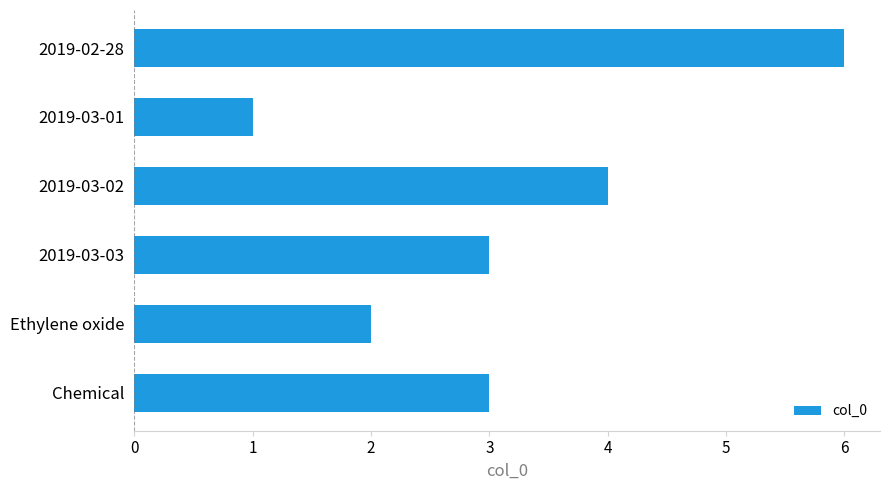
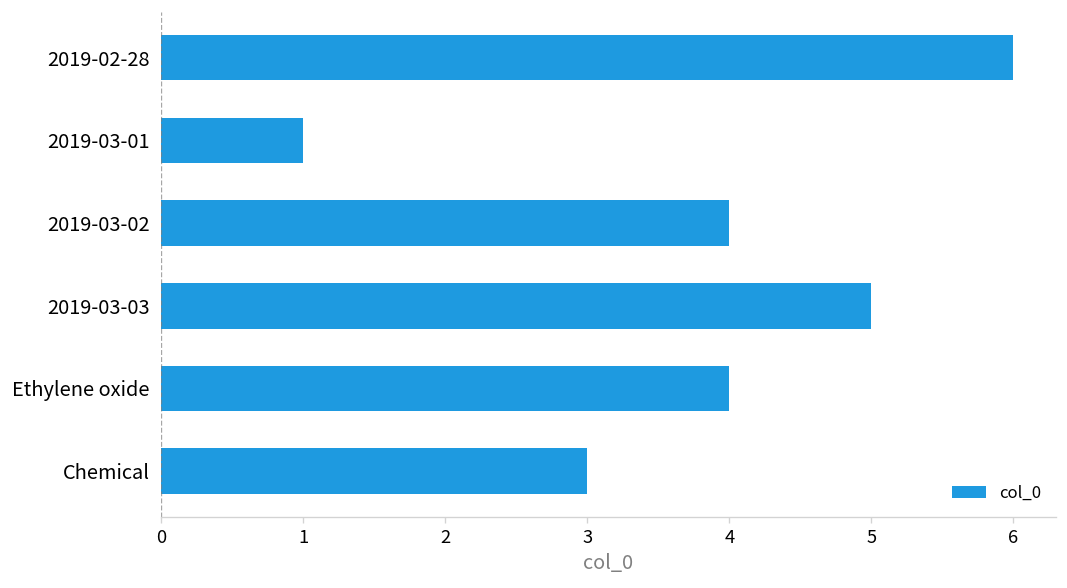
2019-03-03: 3 -> 5
Ethylene oxide: 2 -> 4
